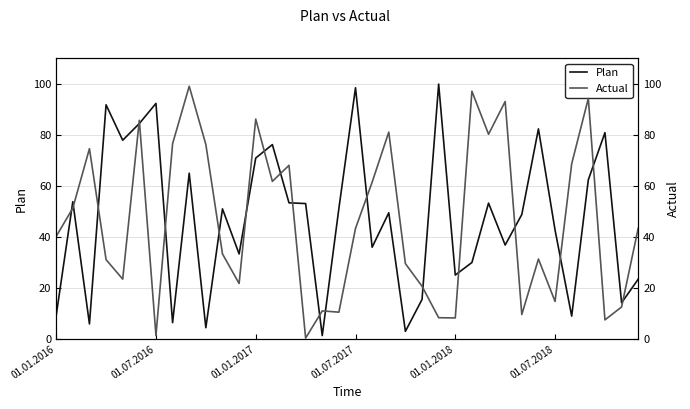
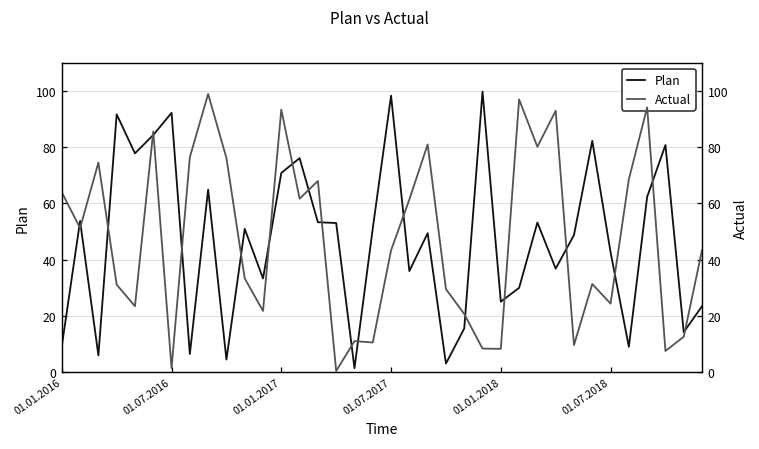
Actual, 01.01.2016: 40 -> 64
Actual, 01.01.2017: 86 -> 93
Actual, 01.07.2018: 15 -> 24
